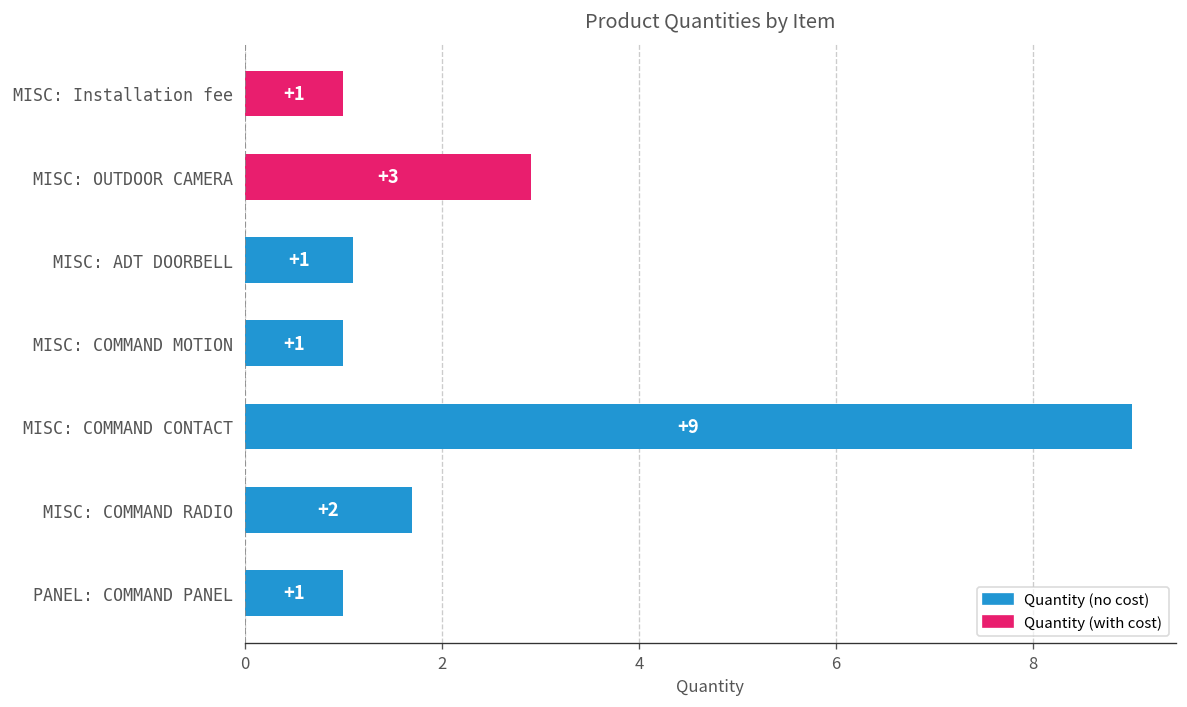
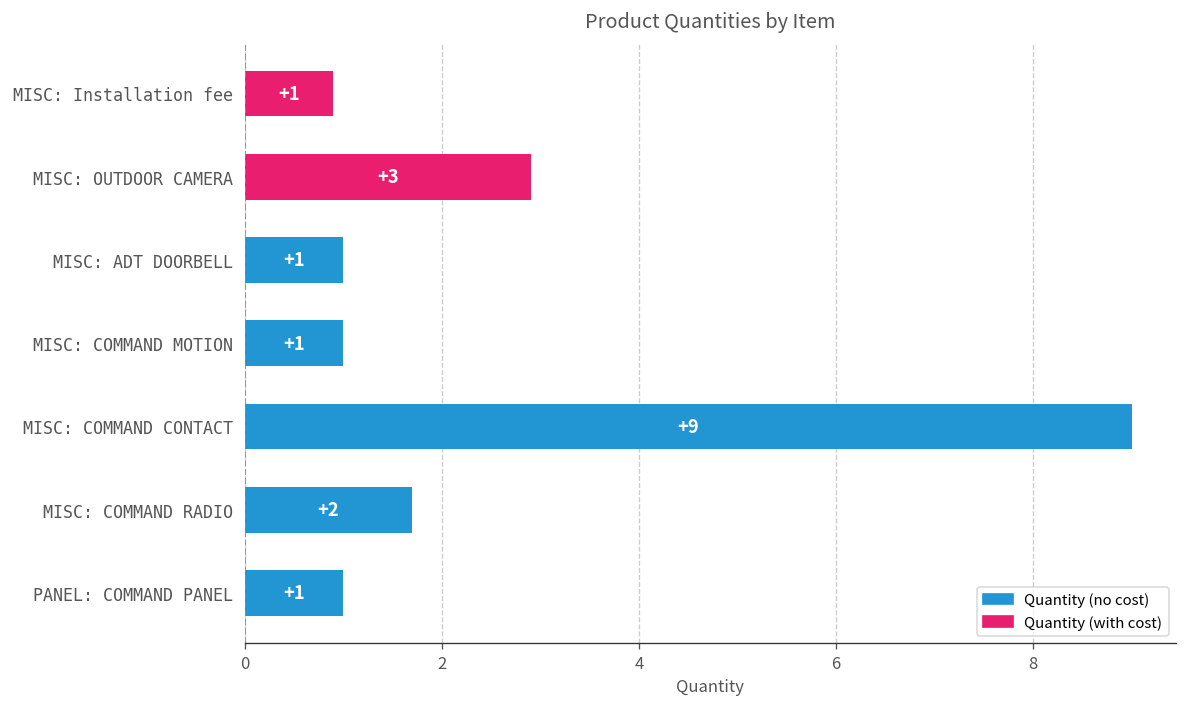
MISC: Installation fee: 1.0 -> 0.9
MISC: ADT DOORBELL: 1.1 -> 1.0
